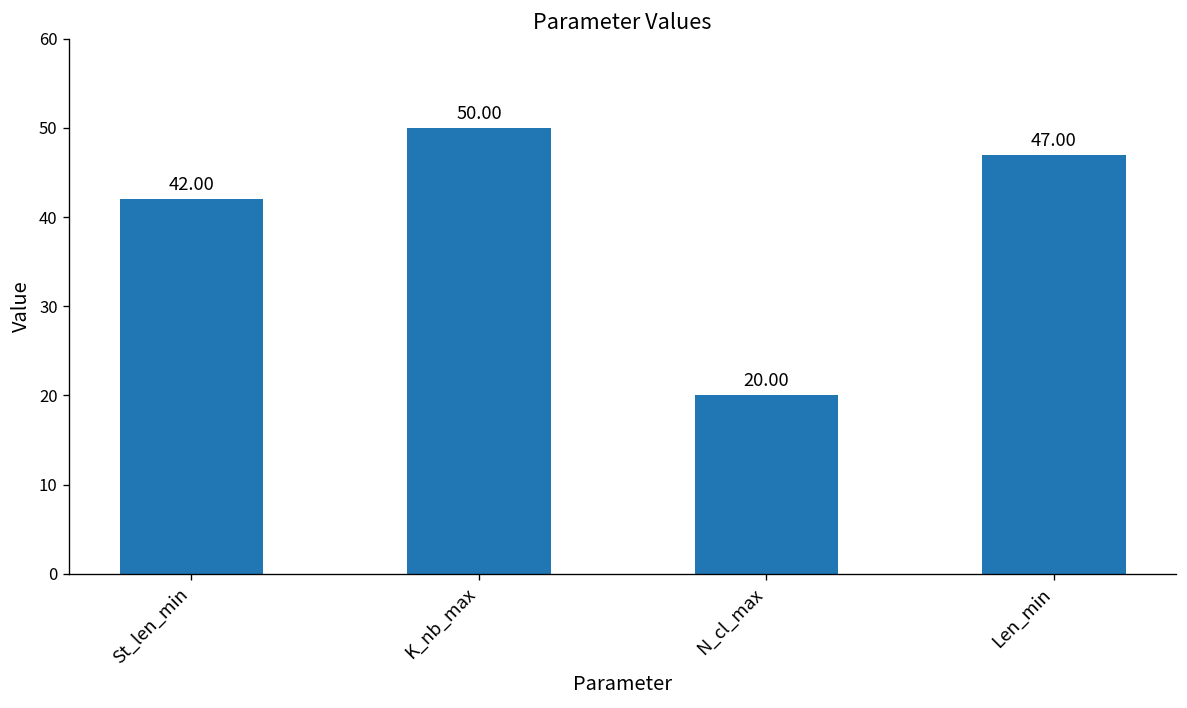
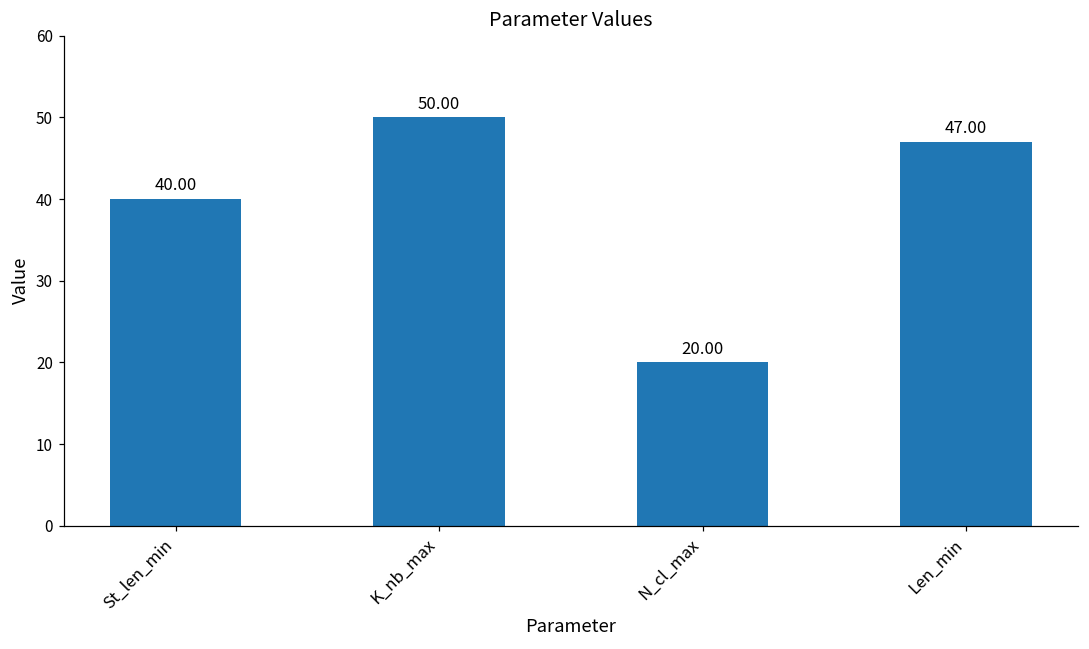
St_len_min: 42.00 -> 40.00
